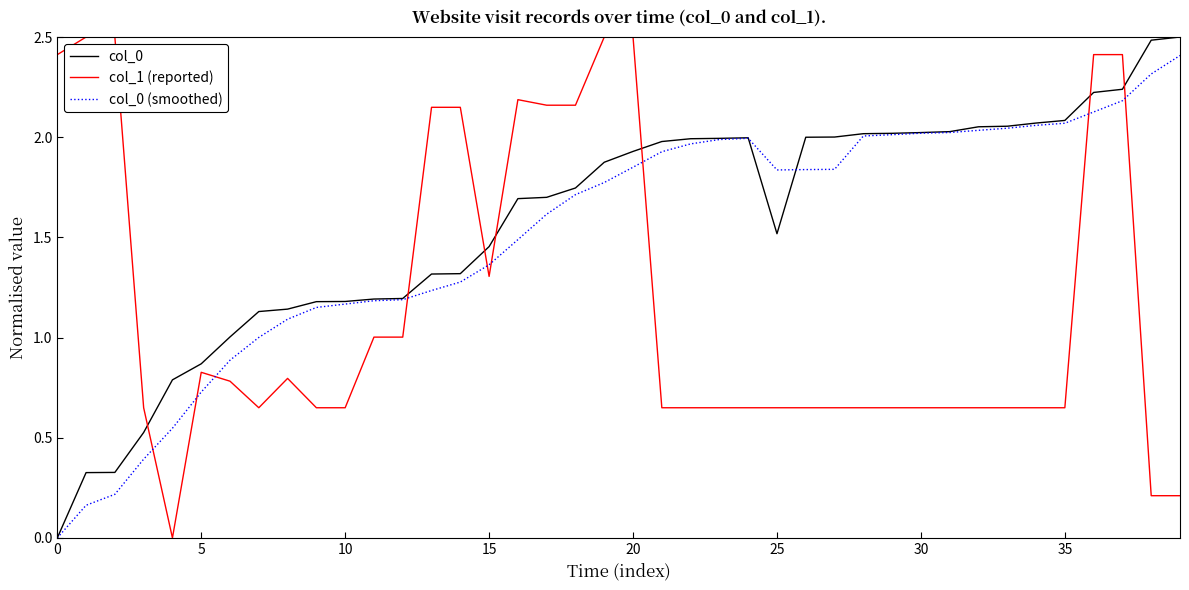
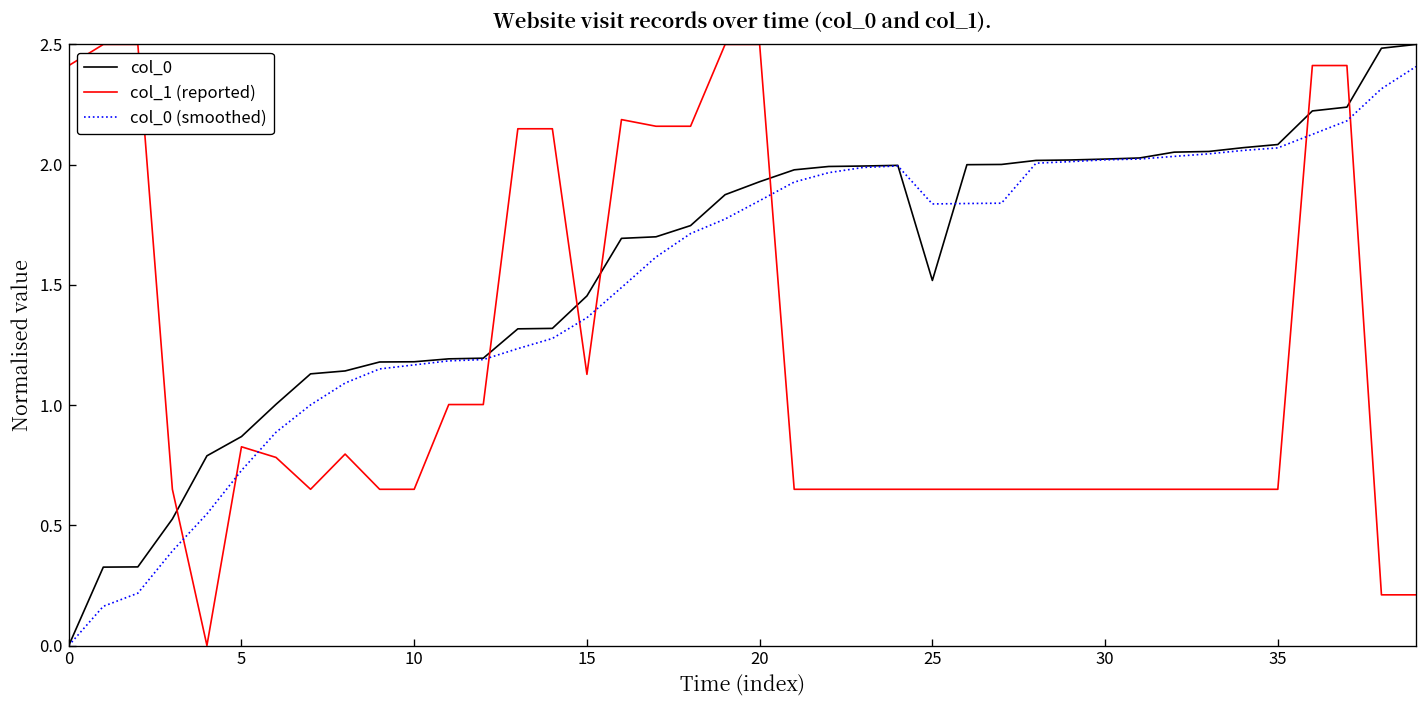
col_1 (reported), 15: 1.31 -> 1.13
